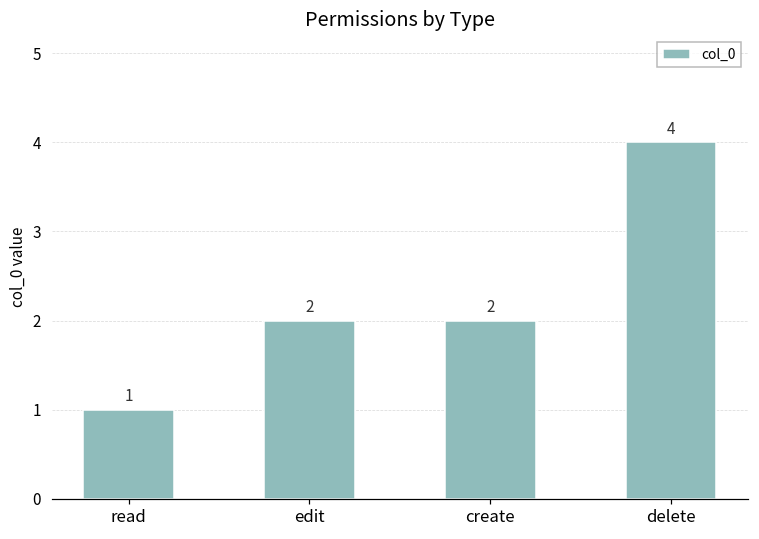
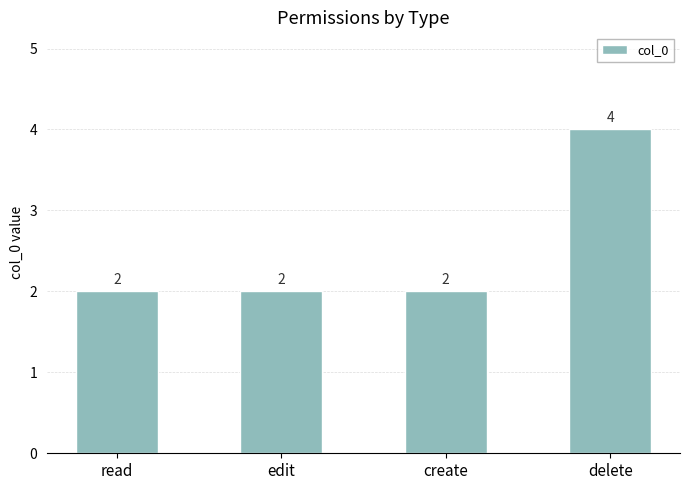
read: 1 -> 2
